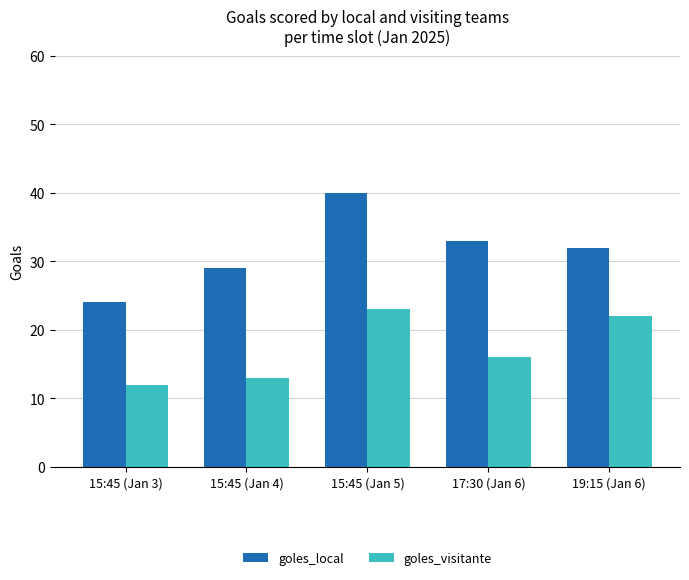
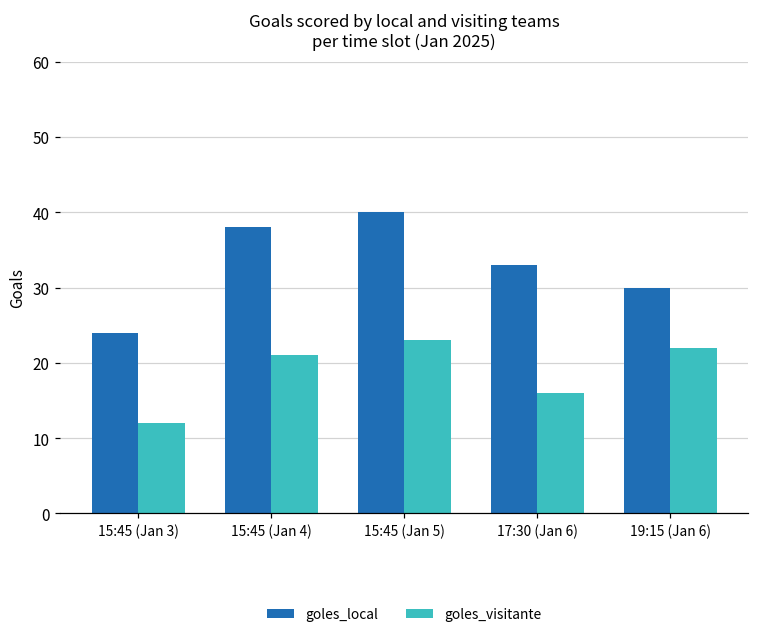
goles_local, 15:45 (Jan 4): 29 -> 38
goles_visitante, 15:45 (Jan 4): 13 -> 21
goles_local, 19:15 (Jan 6): 32 -> 30
